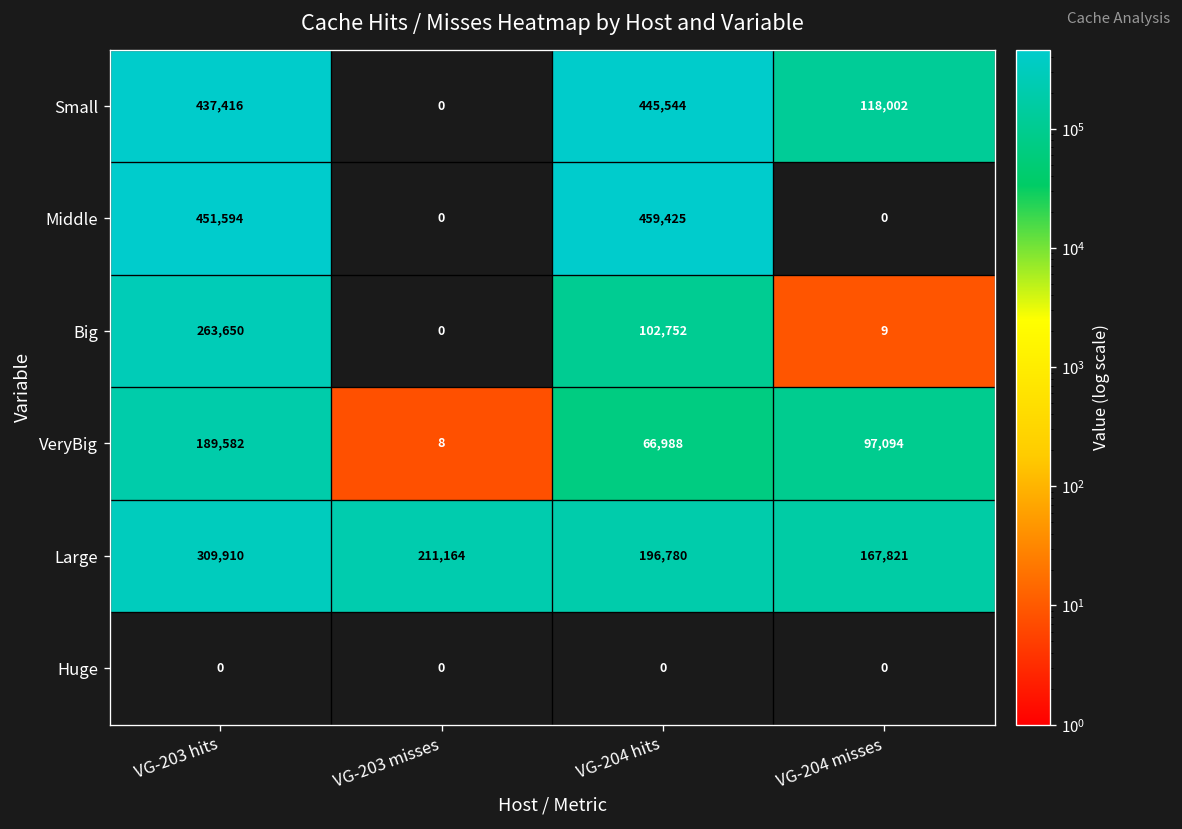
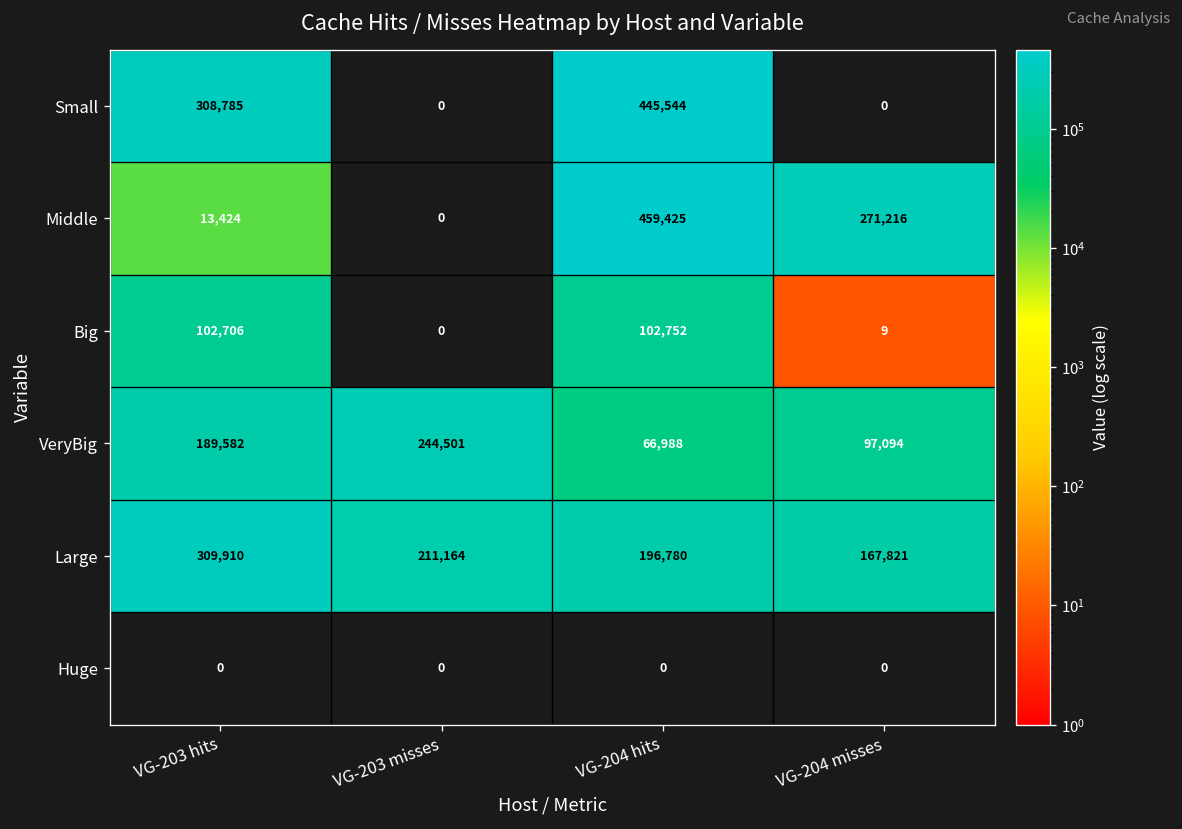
Small, VG-203 hits: 437,416 -> 308,785
Small, VG-204 misses: 118,002 -> 0
Middle, VG-203 hits: 451,594 -> 13,424
Middle, VG-204 misses: 0 -> 271,216
Big, VG-203 hits: 263,650 -> 102,706
VeryBig, VG-203 misses: 8 -> 244,501
